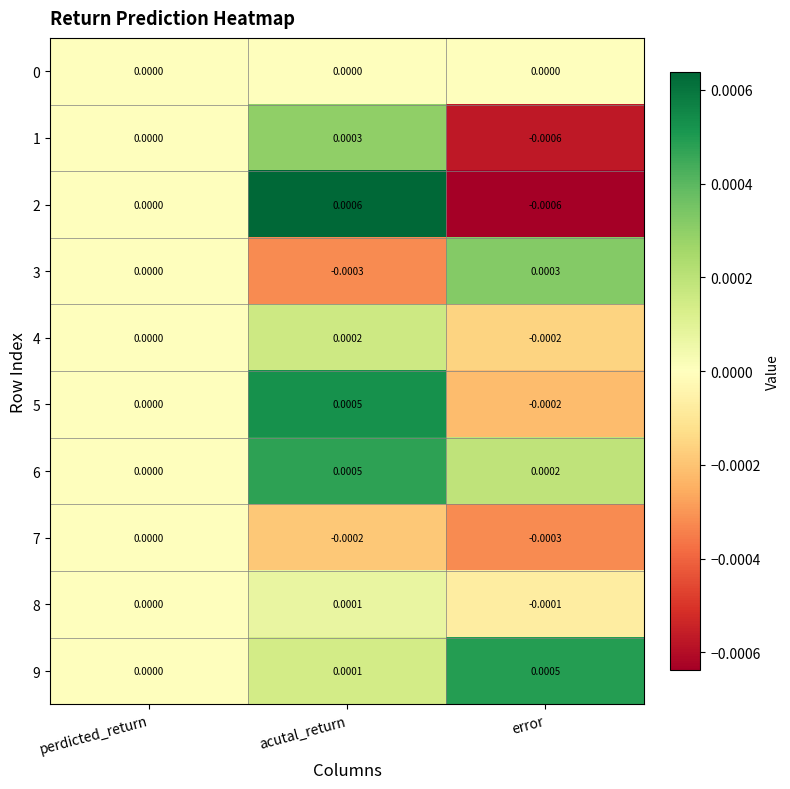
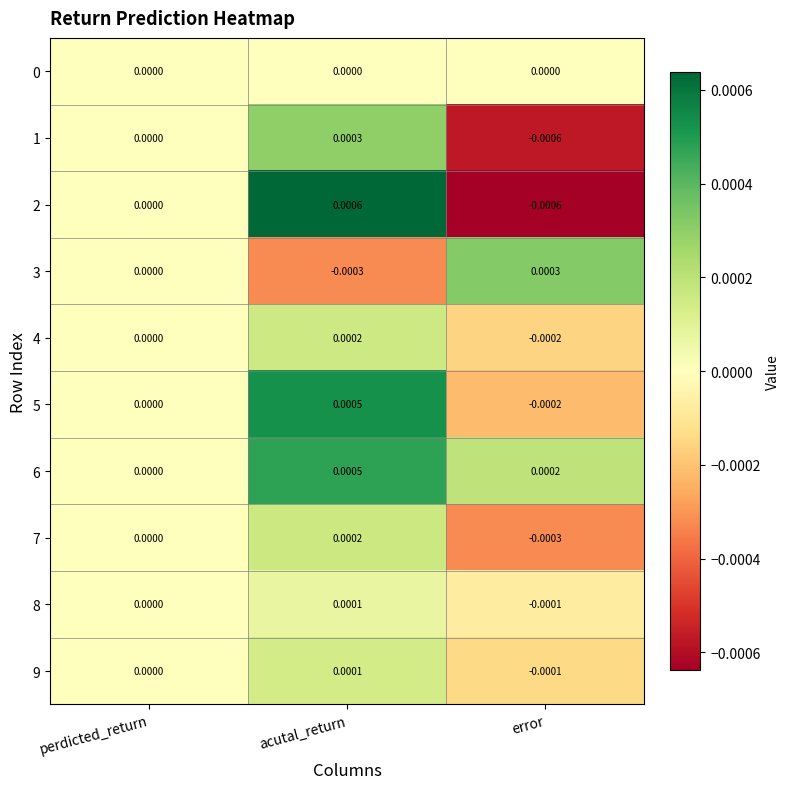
7, acutal_return: -0.0002 -> 0.0002
9, error: 0.0005 -> -0.0001
